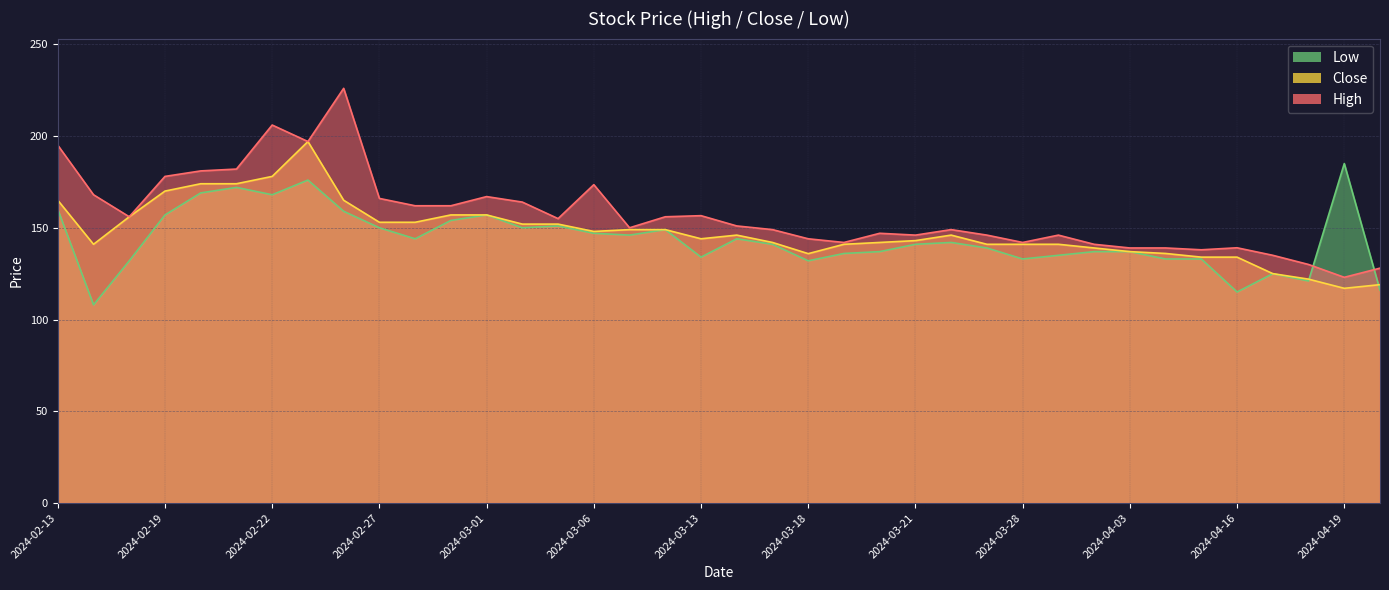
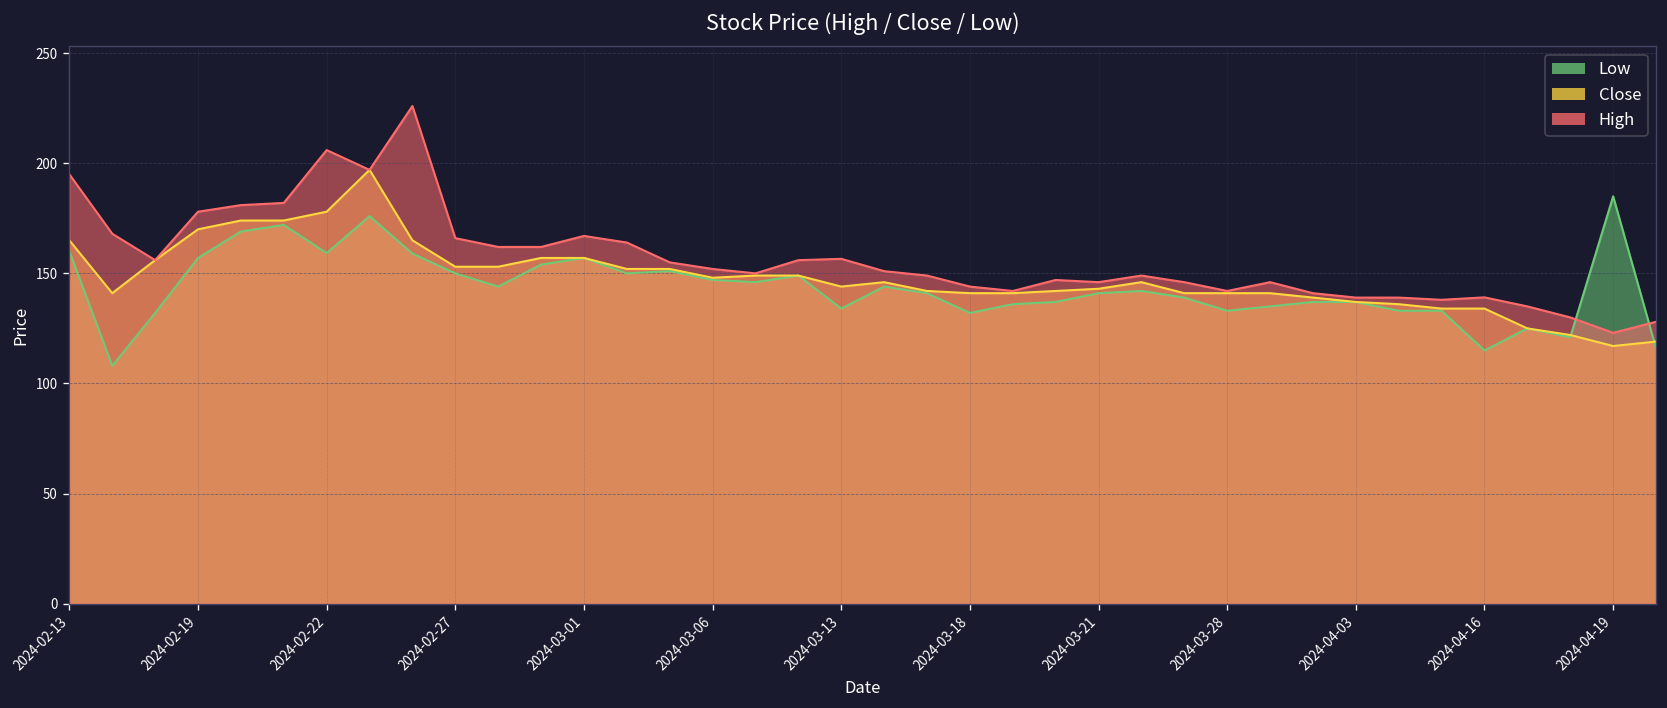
Low, 2024-02-22: 168 -> 159
High, 2024-03-06: 174 -> 152
Close, 2024-03-18: 136 -> 141
